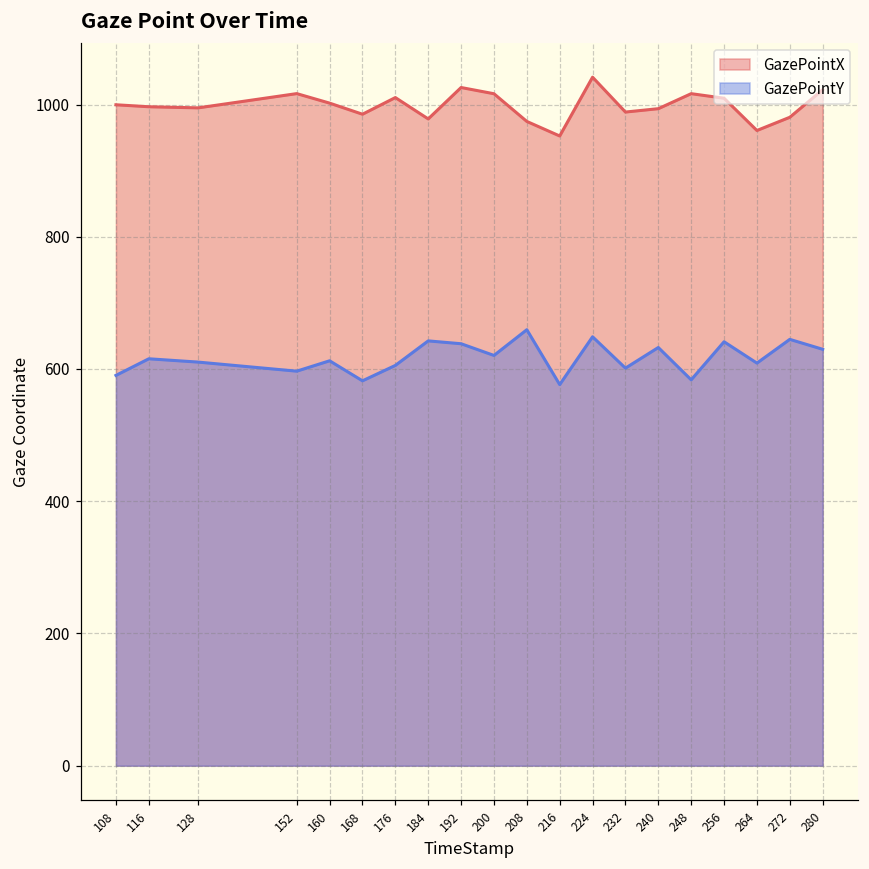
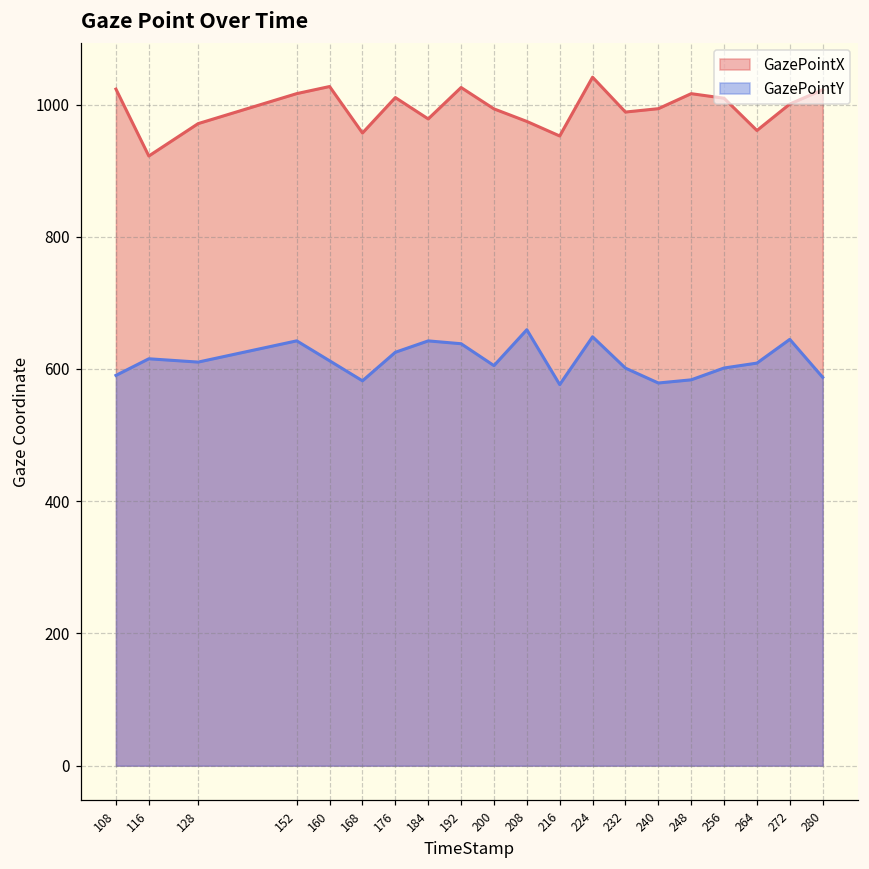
GazePointX, 108: 1000 -> 1020
GazePointX, 116: 1000 -> 920
GazePointX, 128: 990 -> 970
GazePointY, 152: 600 -> 640
GazePointX, 160: 1000 -> 1030
GazePointX, 168: 990 -> 960
GazePointY, 176: 610 -> 630
GazePointX, 200: 1020 -> 990
GazePointY, 200: 620 -> 610
GazePointY, 240: 630 -> 580
GazePointY, 256: 640 -> 600
GazePointX, 272: 980 -> 1000
GazePointY, 280: 630 -> 590
